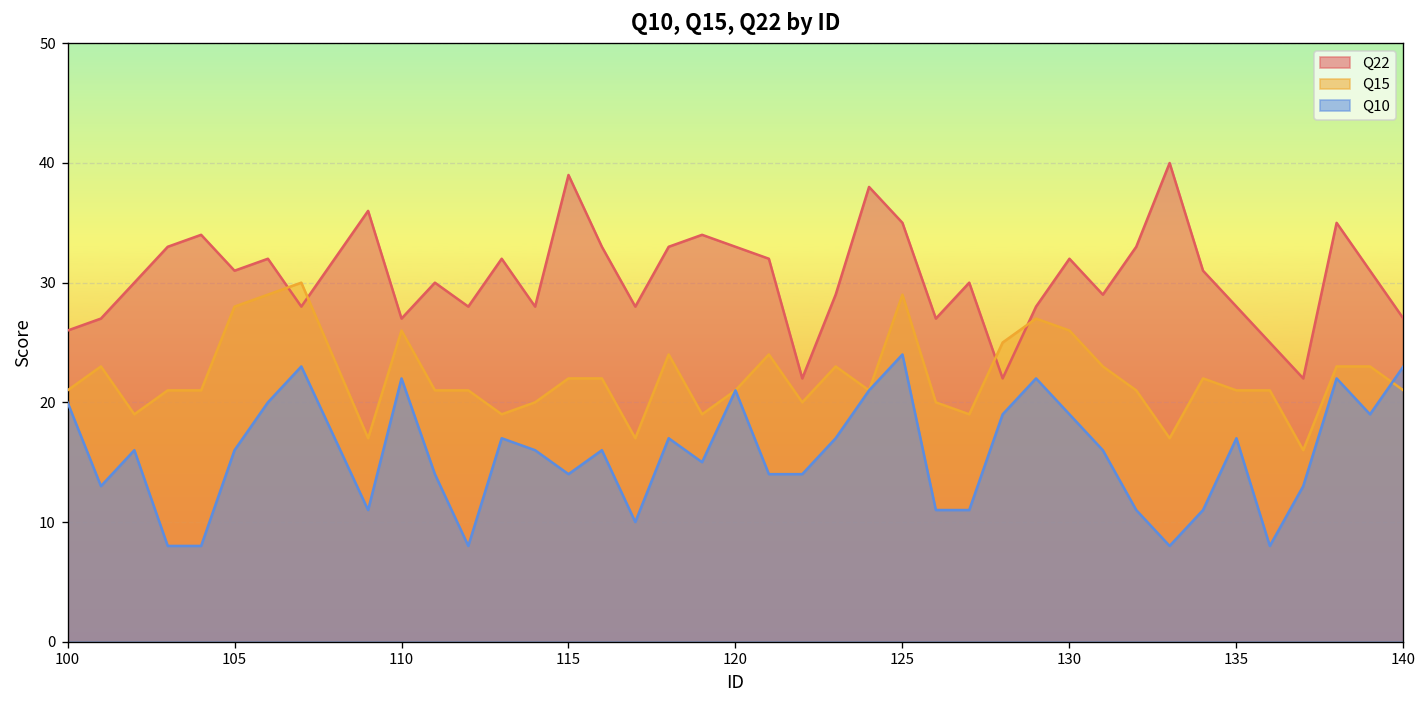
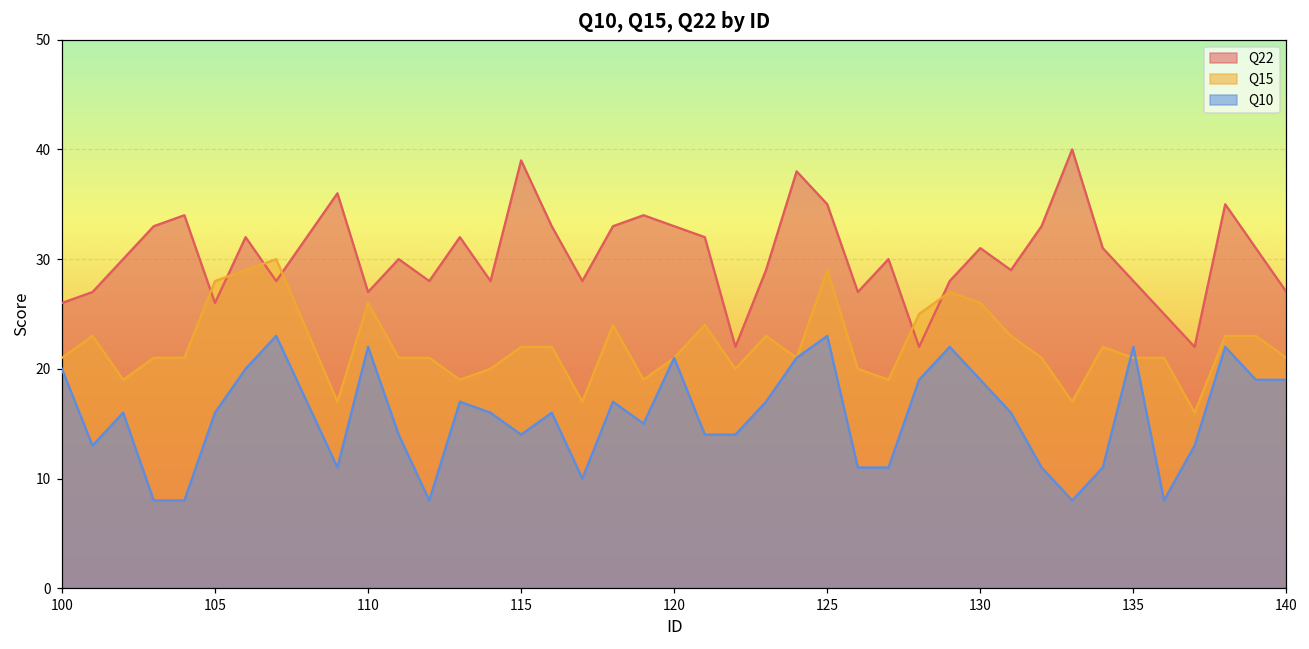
Q22, 105: 31 -> 26
Q10, 125: 24 -> 23
Q22, 130: 32 -> 31
Q10, 135: 17 -> 22
Q10, 140: 23 -> 19
